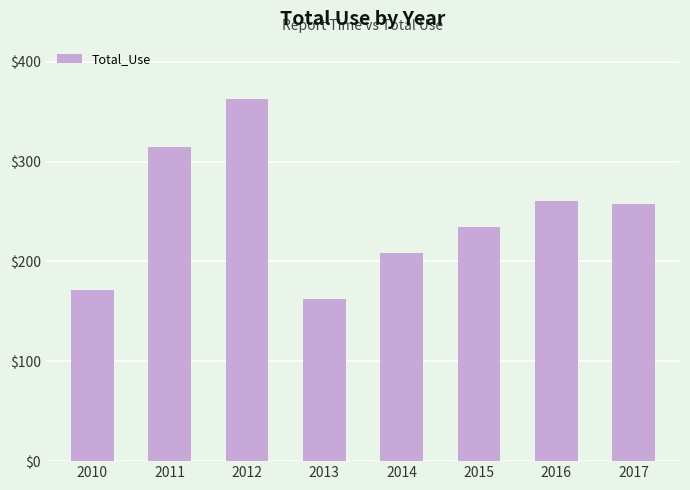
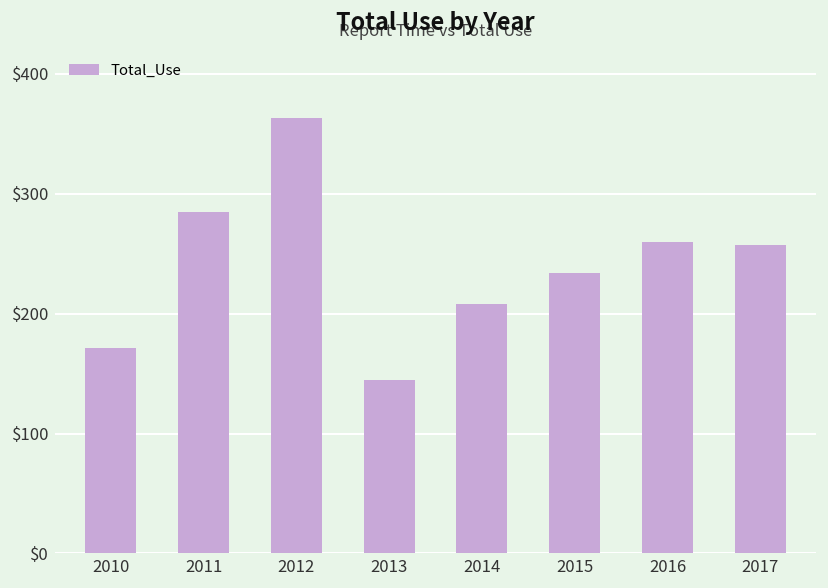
2011: $310 -> $290
2013: $160 -> $140
